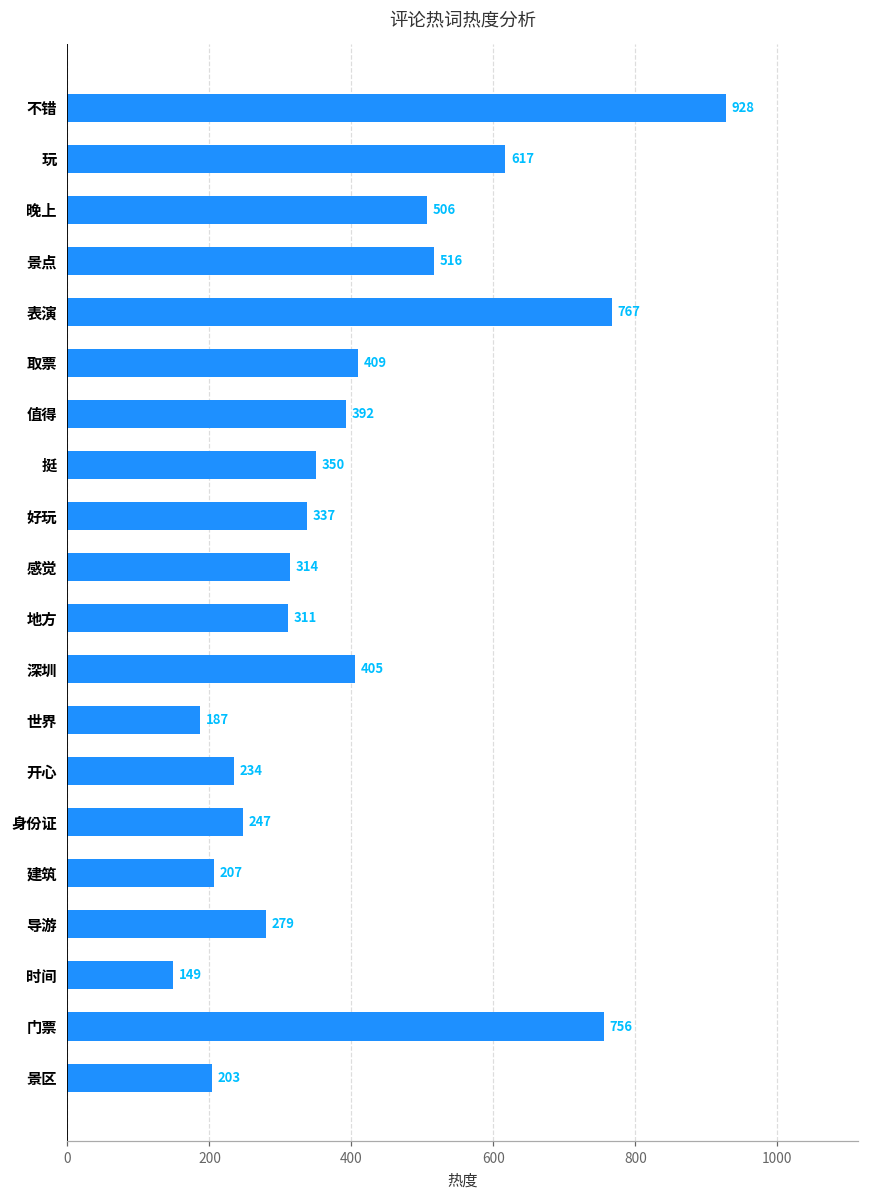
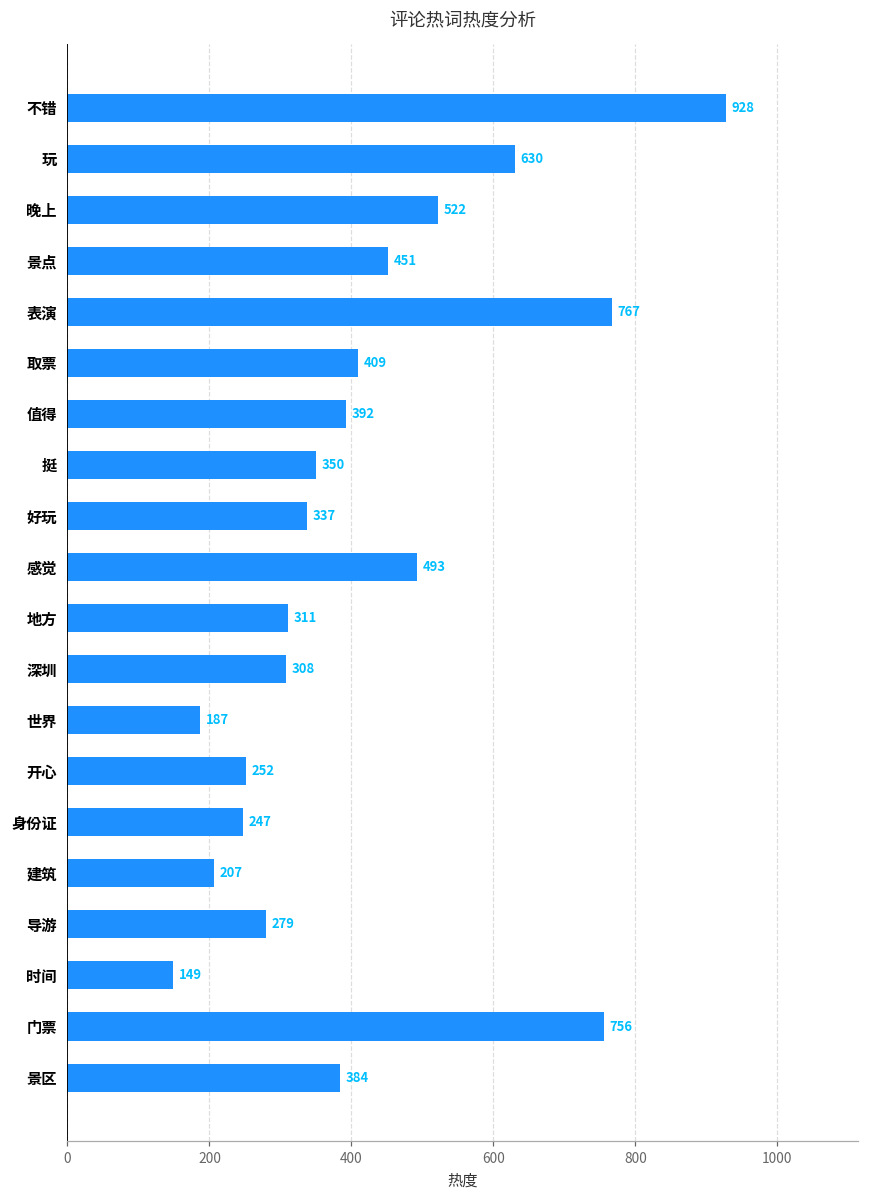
玩: 617 -> 630
晚上: 506 -> 522
景点: 516 -> 451
感觉: 314 -> 493
深圳: 405 -> 308
开心: 234 -> 252
景区: 203 -> 384
